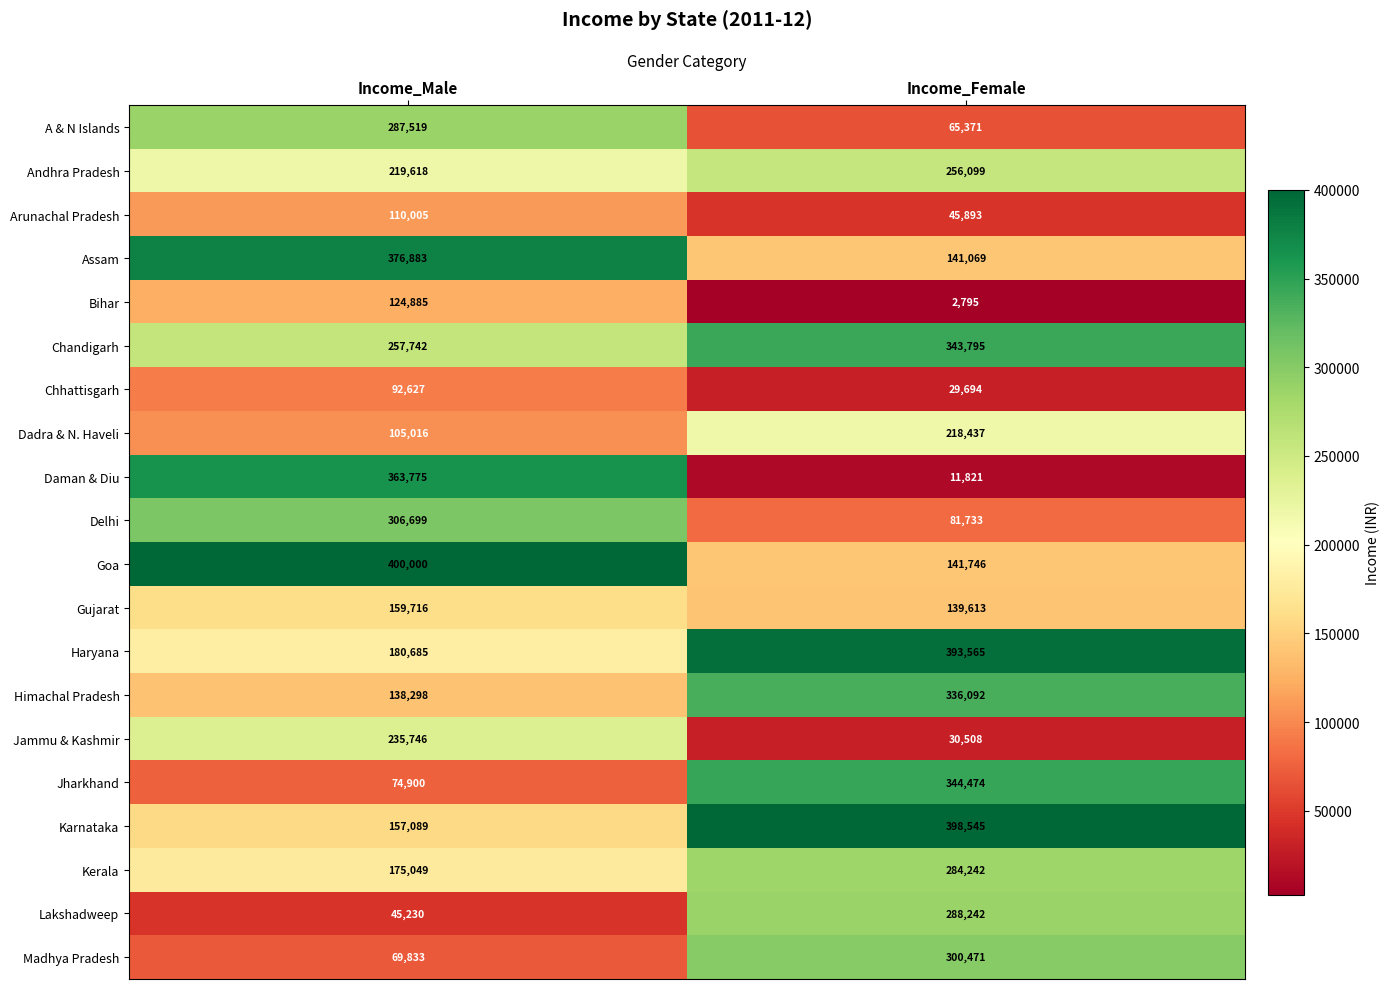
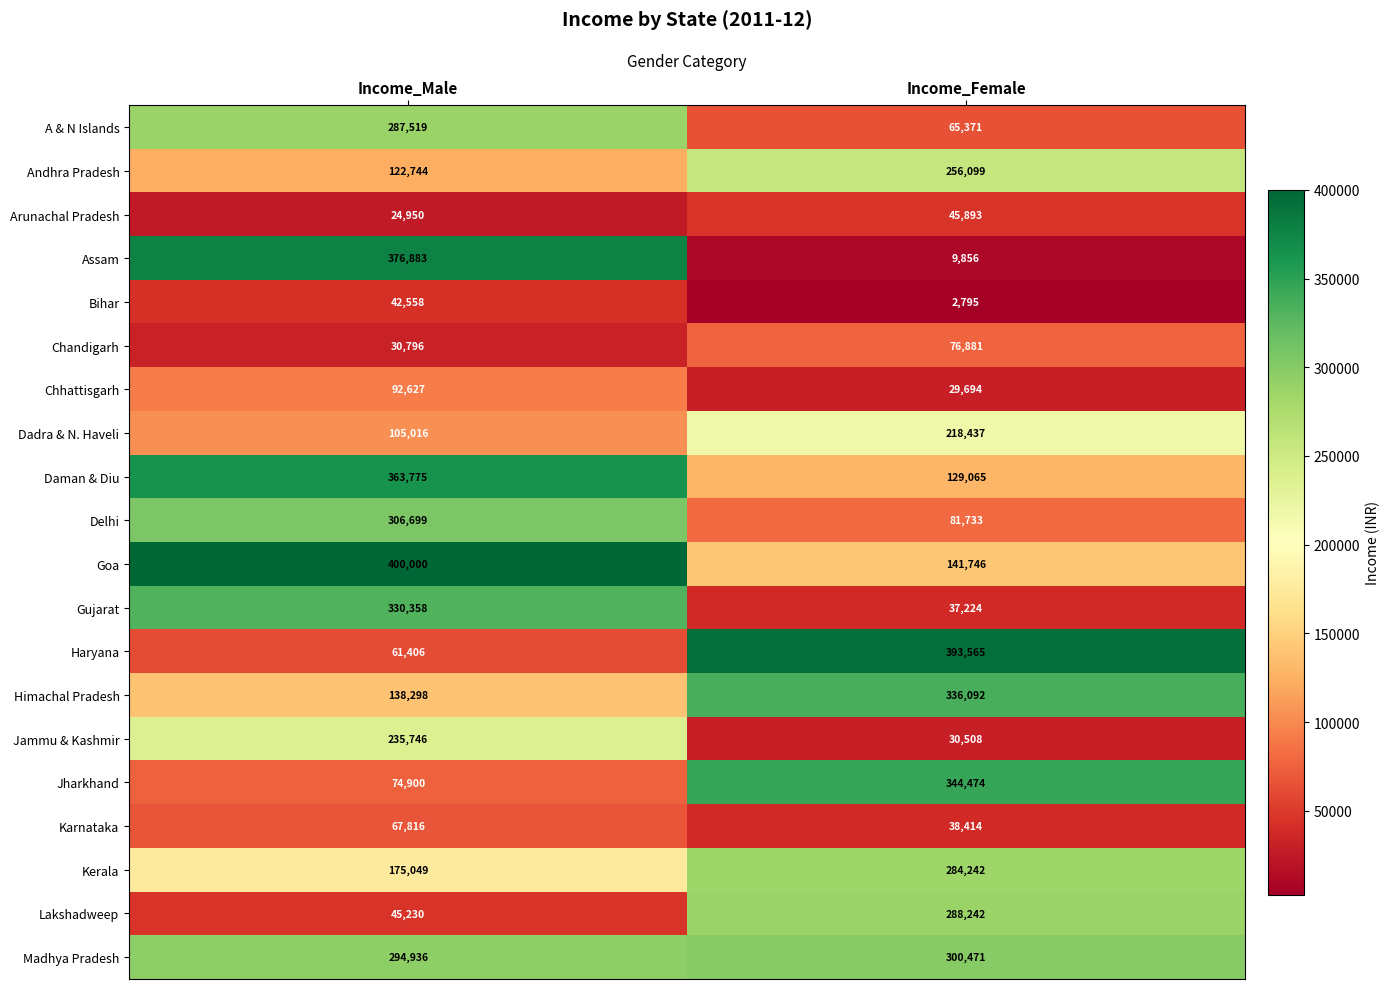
Andhra Pradesh, Income_Male: 219,618 -> 122,744
Arunachal Pradesh, Income_Male: 110,005 -> 24,950
Assam, Income_Female: 141,069 -> 9,856
Bihar, Income_Male: 124,885 -> 42,558
Chandigarh, Income_Male: 257,742 -> 30,796
Chandigarh, Income_Female: 343,795 -> 76,881
Daman & Diu, Income_Female: 11,821 -> 129,065
Gujarat, Income_Male: 159,716 -> 330,358
Gujarat, Income_Female: 139,613 -> 37,224
Haryana, Income_Male: 180,685 -> 61,406
Karnataka, Income_Male: 157,089 -> 67,816
Karnataka, Income_Female: 398,545 -> 38,414
Madhya Pradesh, Income_Male: 69,833 -> 294,936
